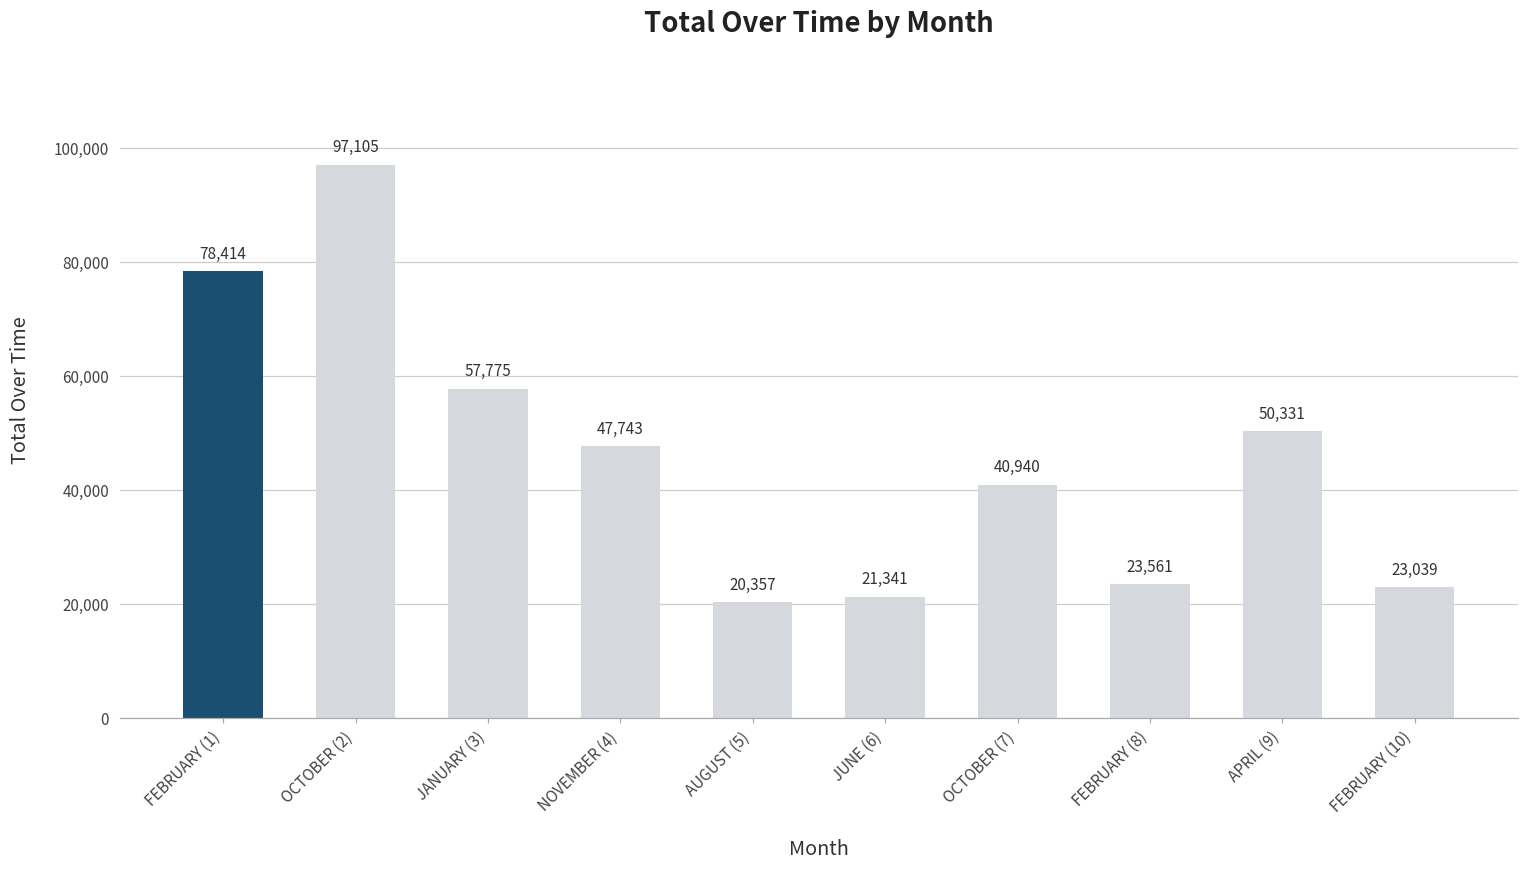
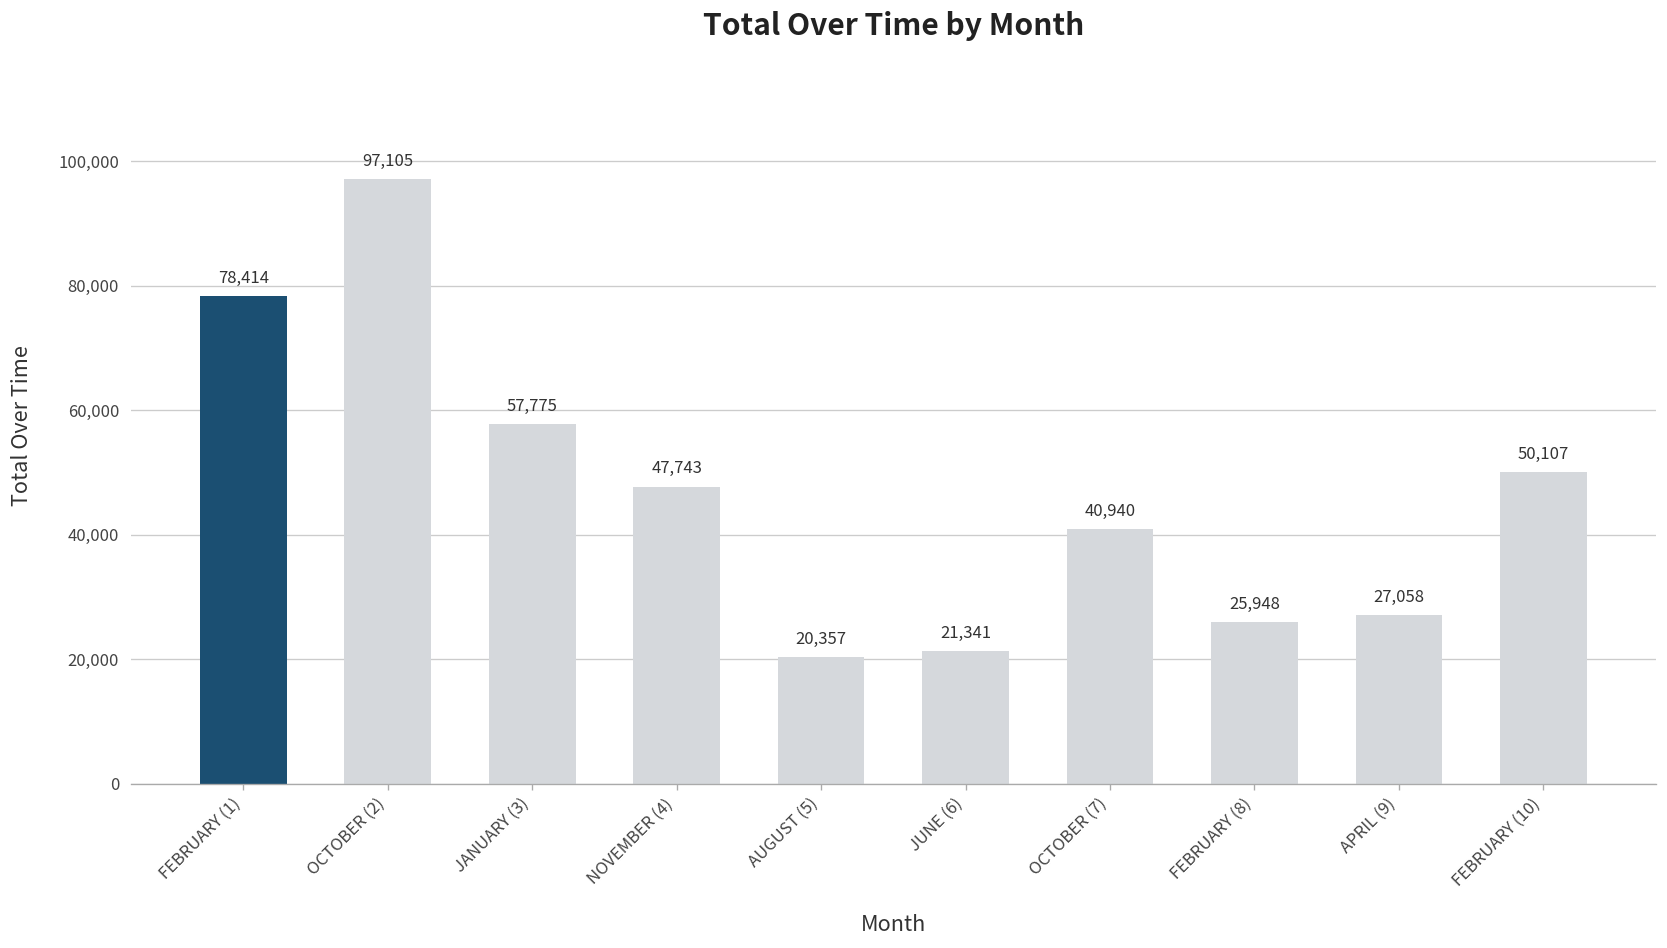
FEBRUARY (8): 23,561 -> 25,948
APRIL (9): 50,331 -> 27,058
FEBRUARY (10): 23,039 -> 50,107
